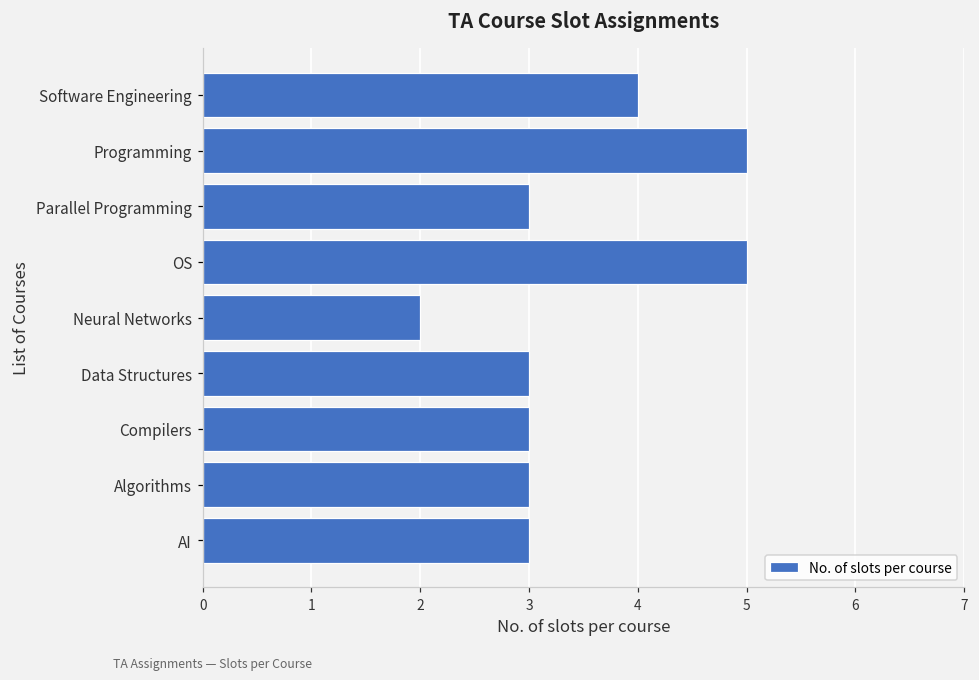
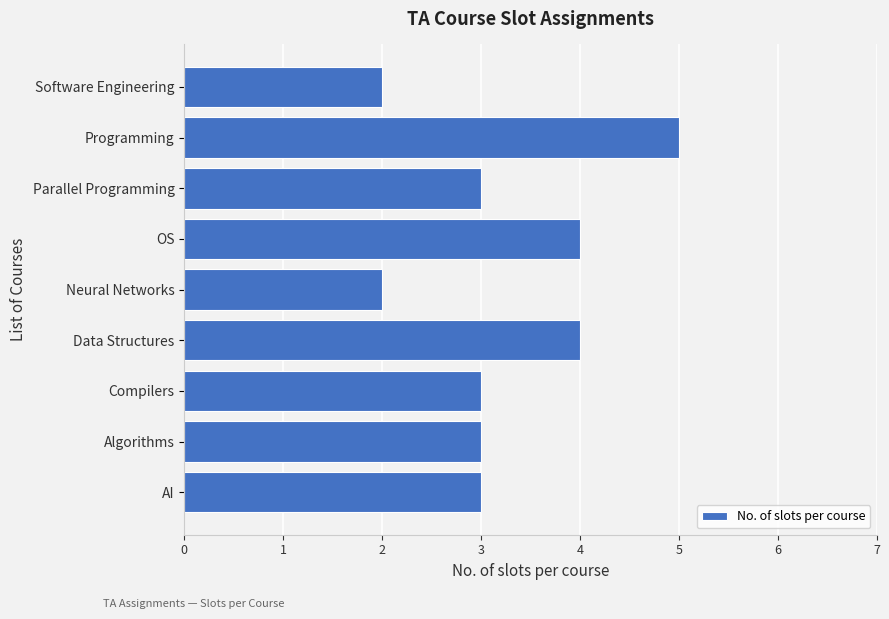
Software Engineering: 4 -> 2
OS: 5 -> 4
Data Structures: 3 -> 4
